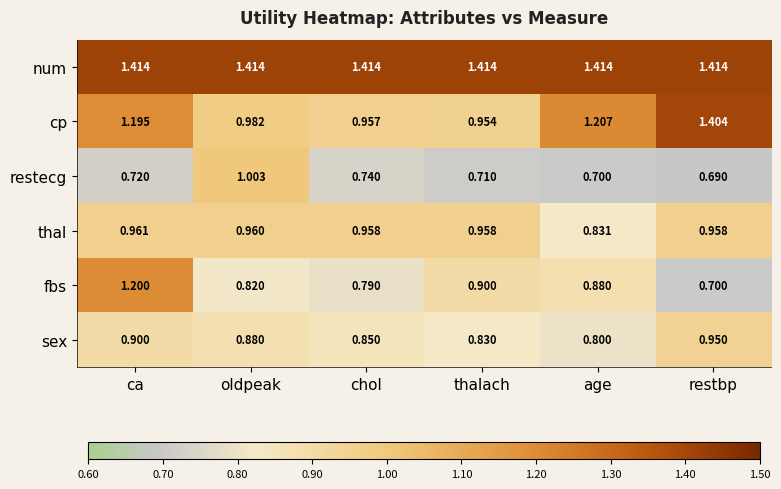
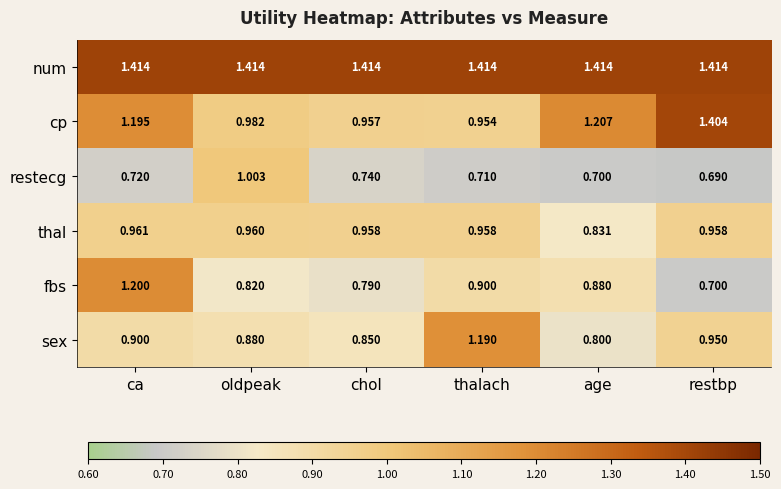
sex, thalach: 0.830 -> 1.190
